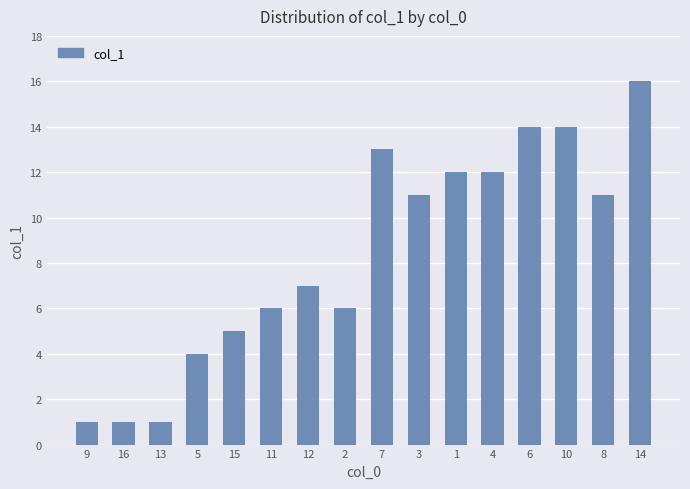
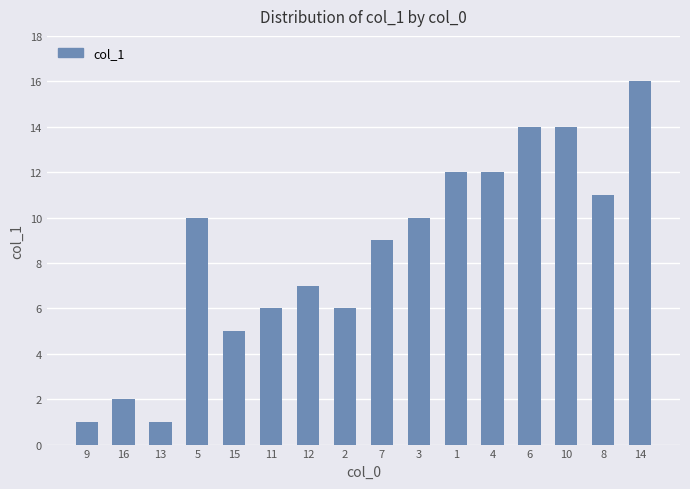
16: 1 -> 2
5: 4 -> 10
7: 13 -> 9
3: 11 -> 10
